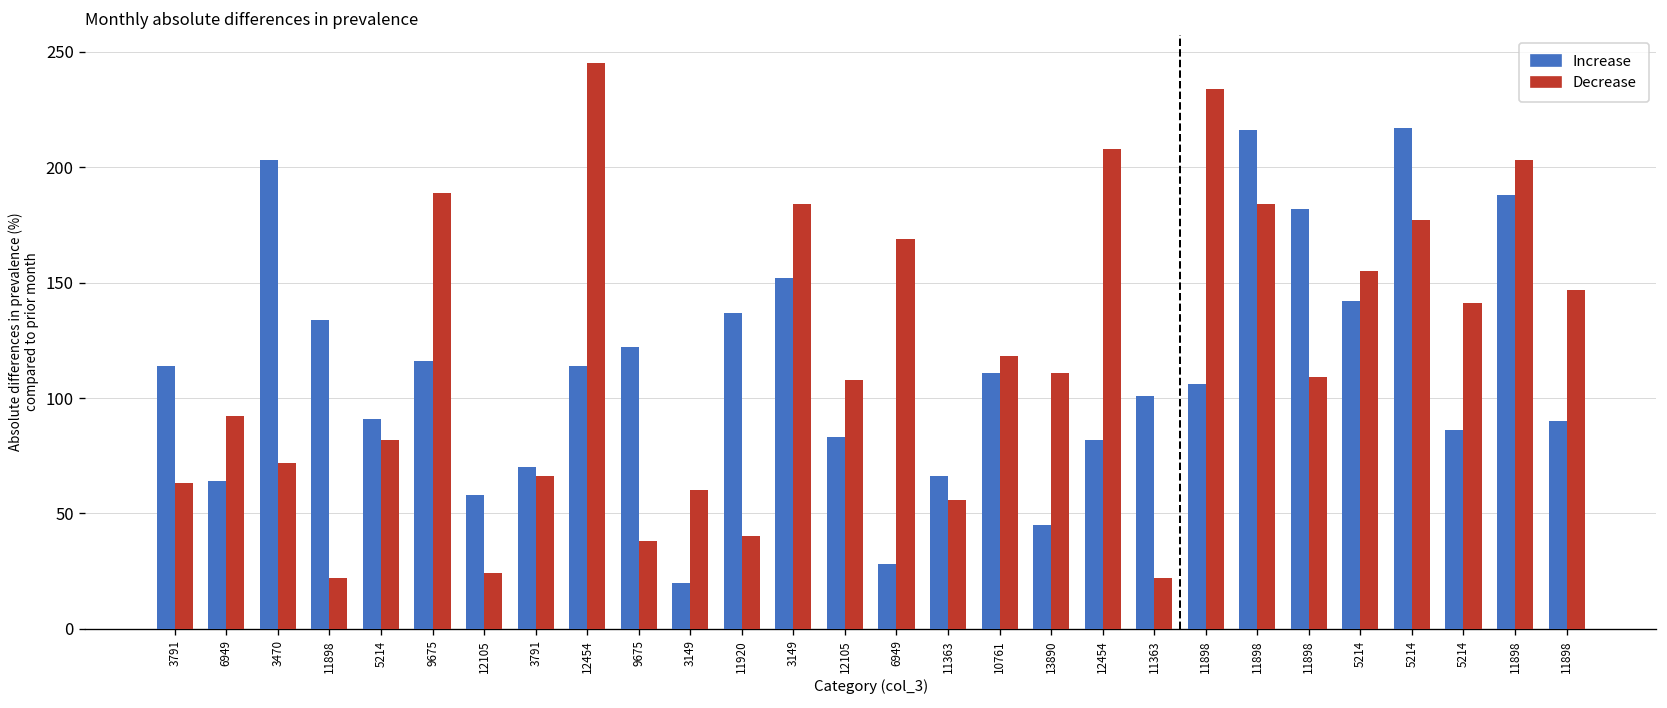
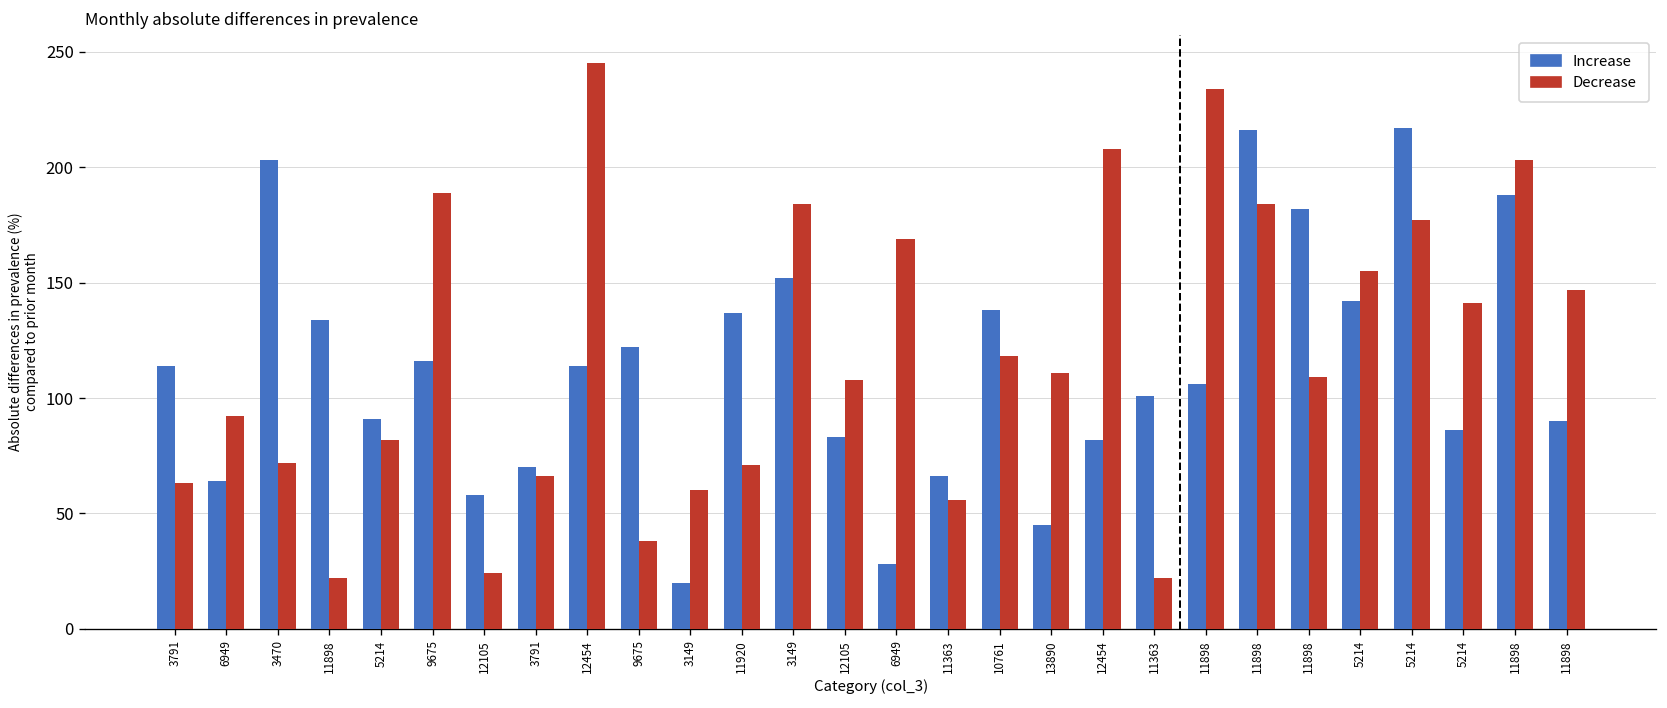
Decrease, 11920: 40 -> 71
Increase, 10761: 111 -> 138
